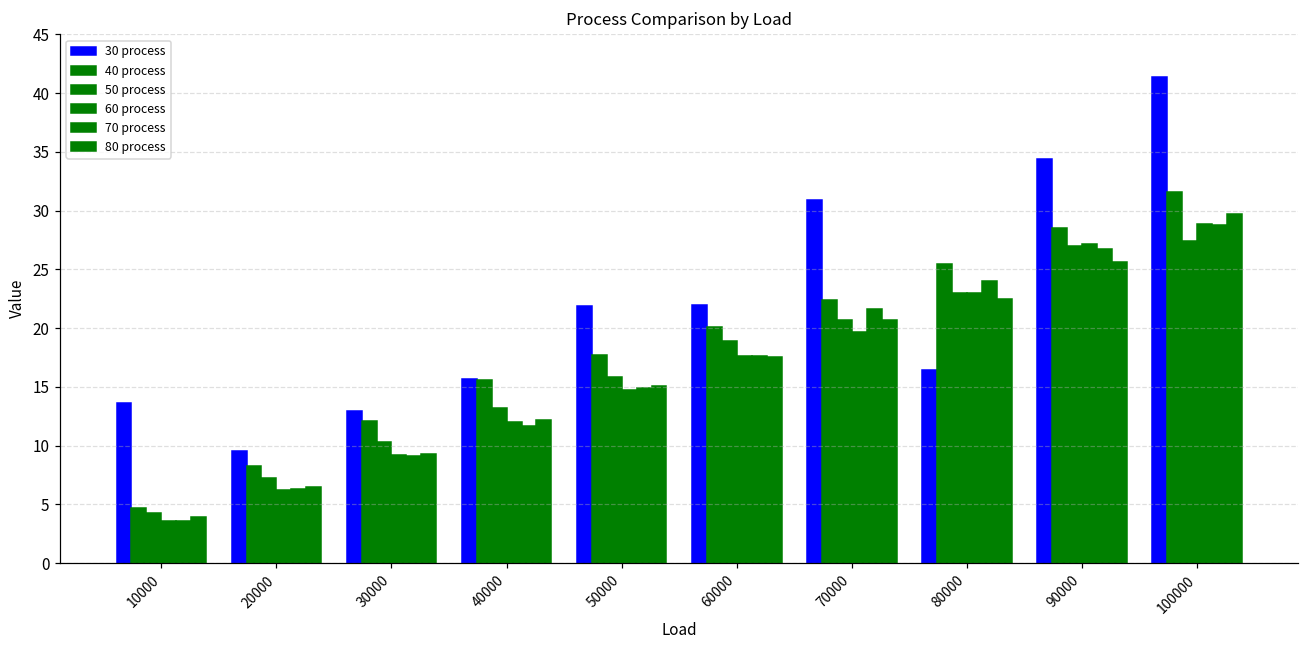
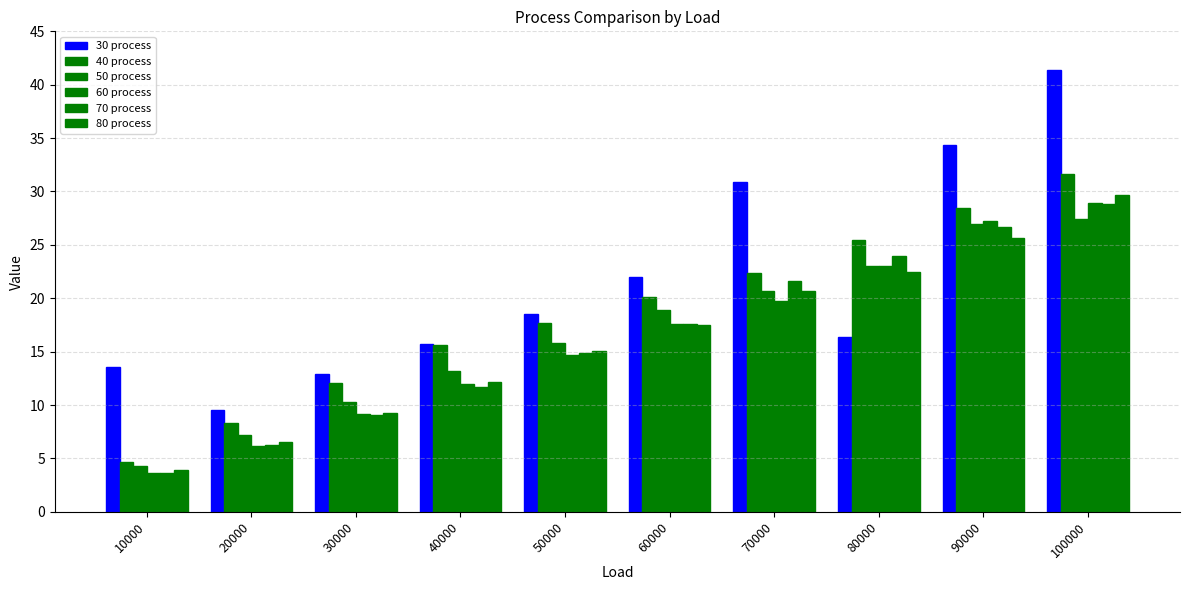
30 process, 50000: 21.9 -> 18.5
